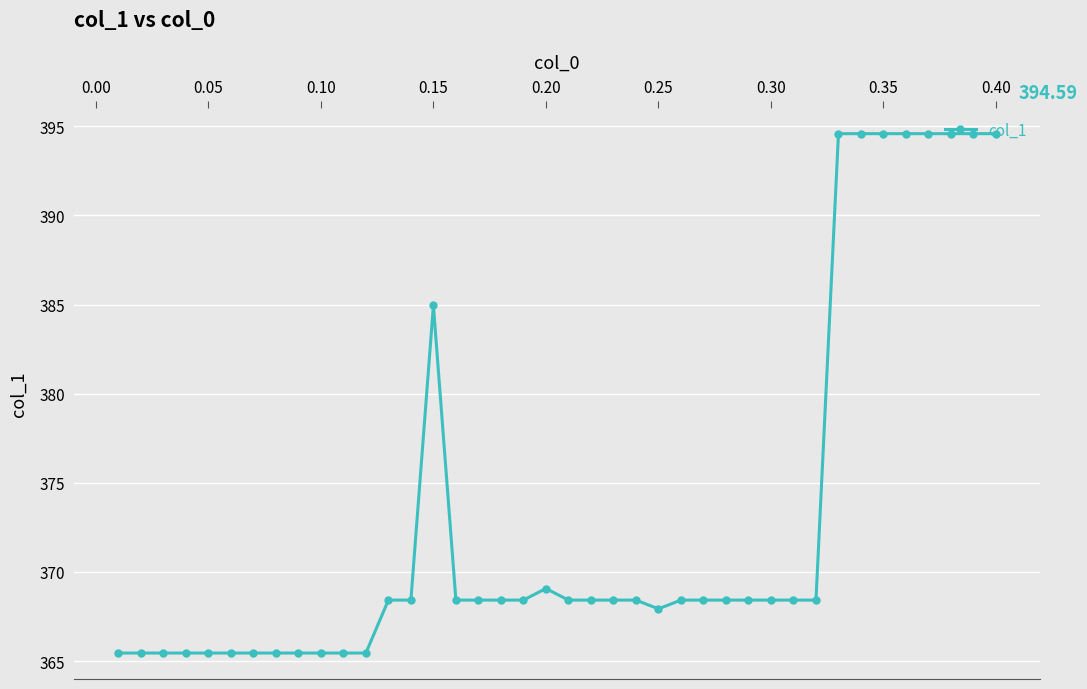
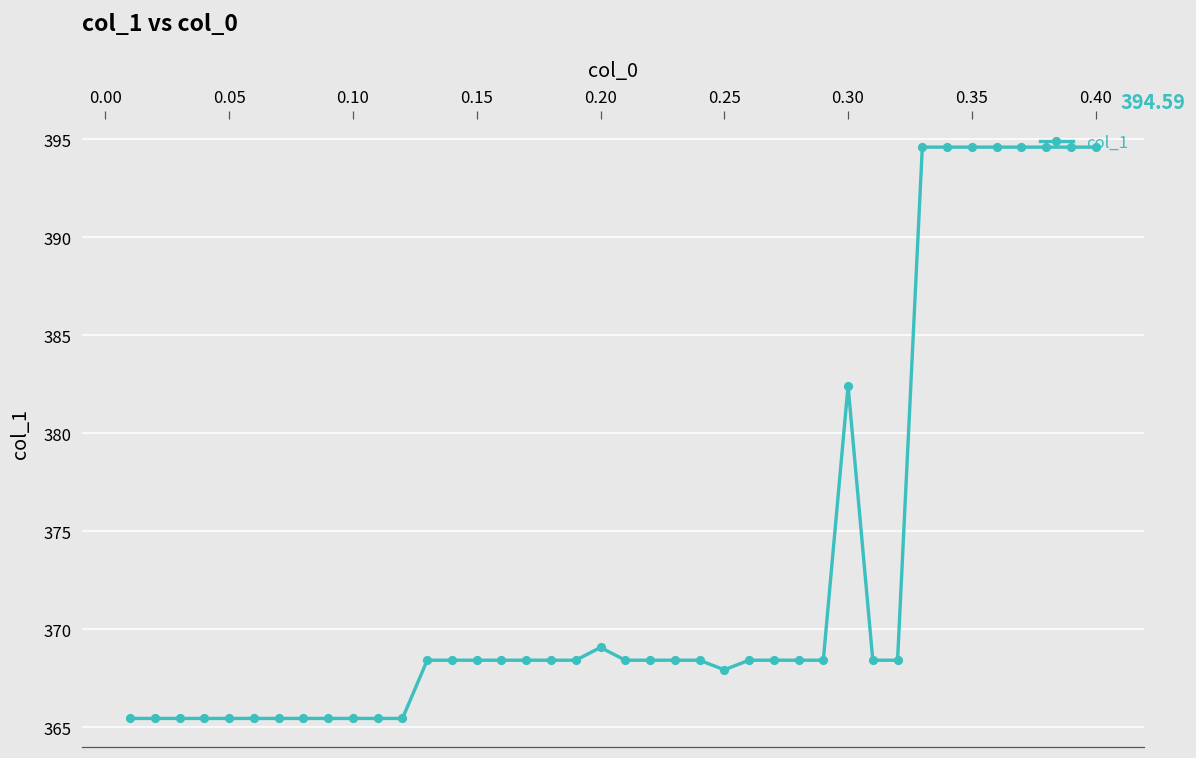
0.15: 385.0 -> 368.4
0.30: 368.4 -> 382.4
